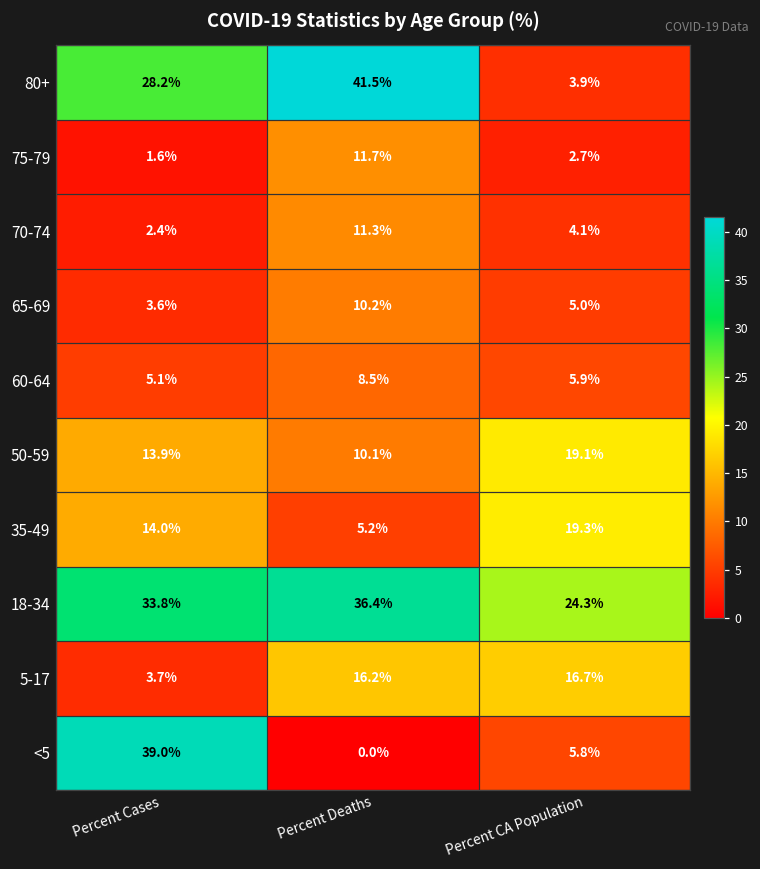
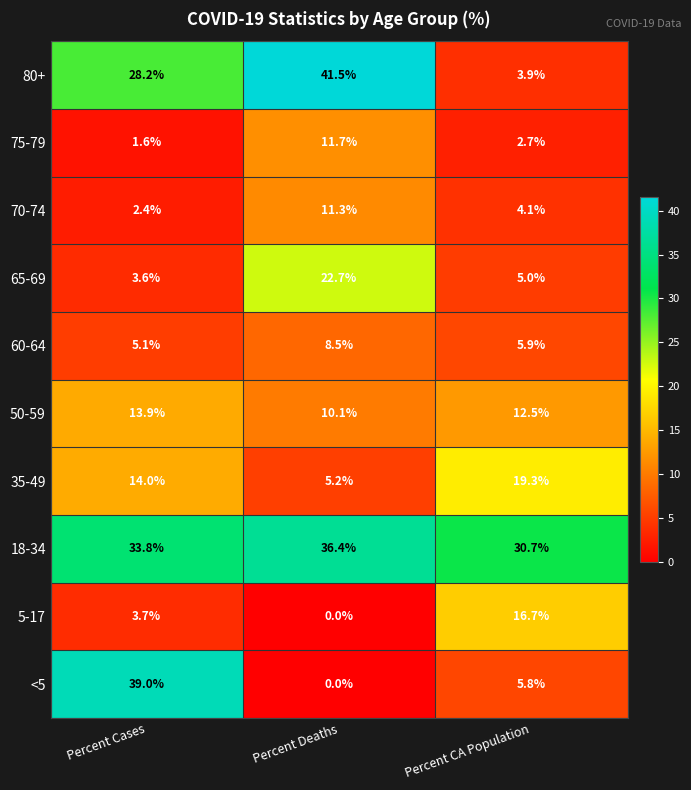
65-69, Percent Deaths: 10.2% -> 22.7%
50-59, Percent CA Population: 19.1% -> 12.5%
18-34, Percent CA Population: 24.3% -> 30.7%
5-17, Percent Deaths: 16.2% -> 0.0%
